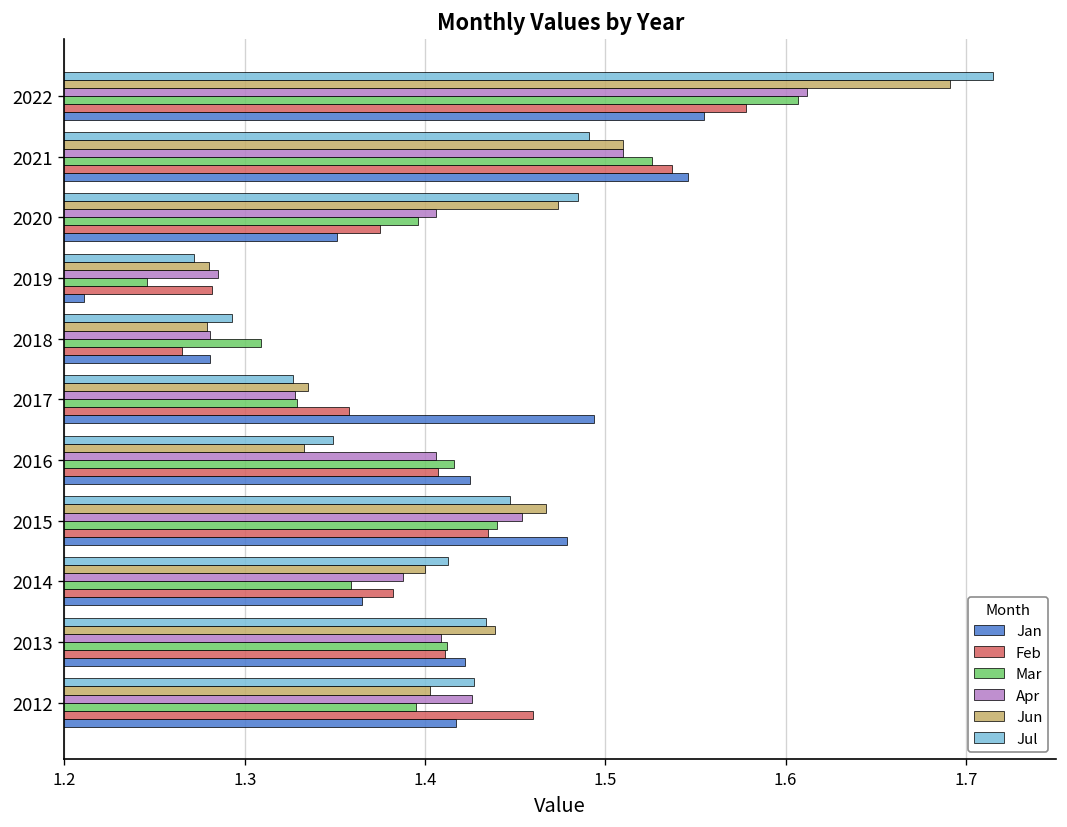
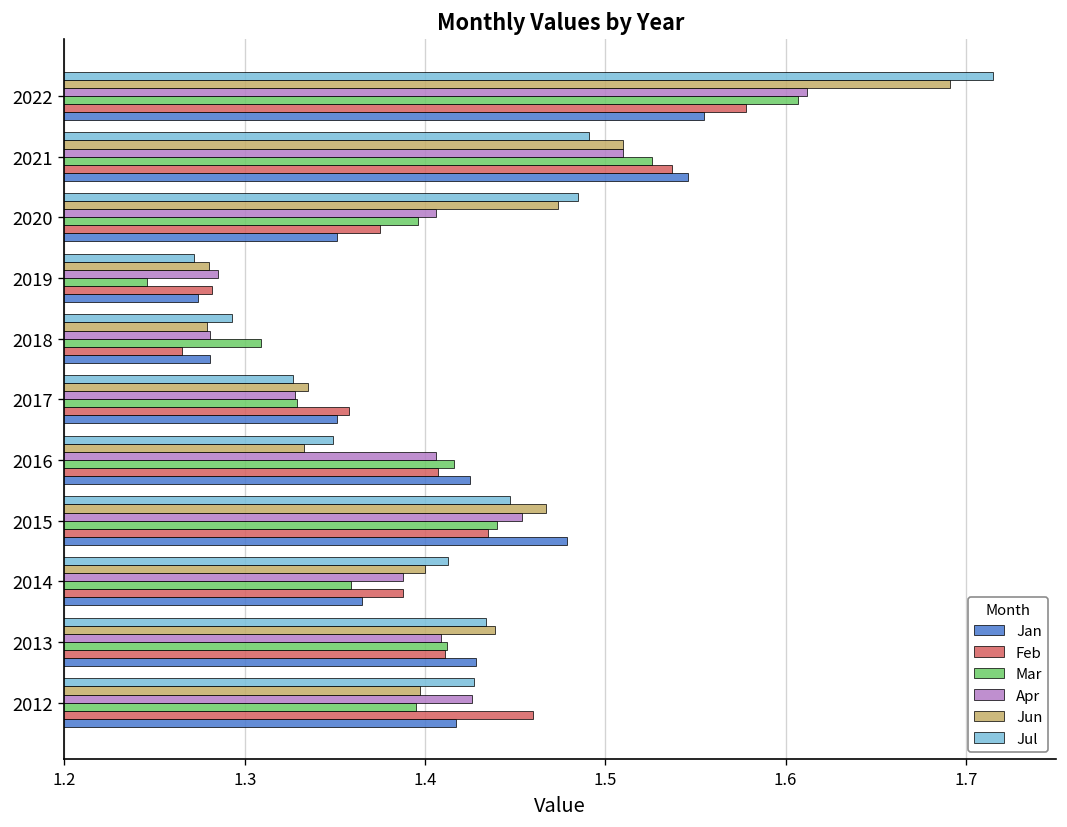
Jan, 2019: 1.211 -> 1.274
Jan, 2017: 1.494 -> 1.351
Feb, 2014: 1.382 -> 1.388
Jan, 2013: 1.422 -> 1.428
Jun, 2012: 1.403 -> 1.397
